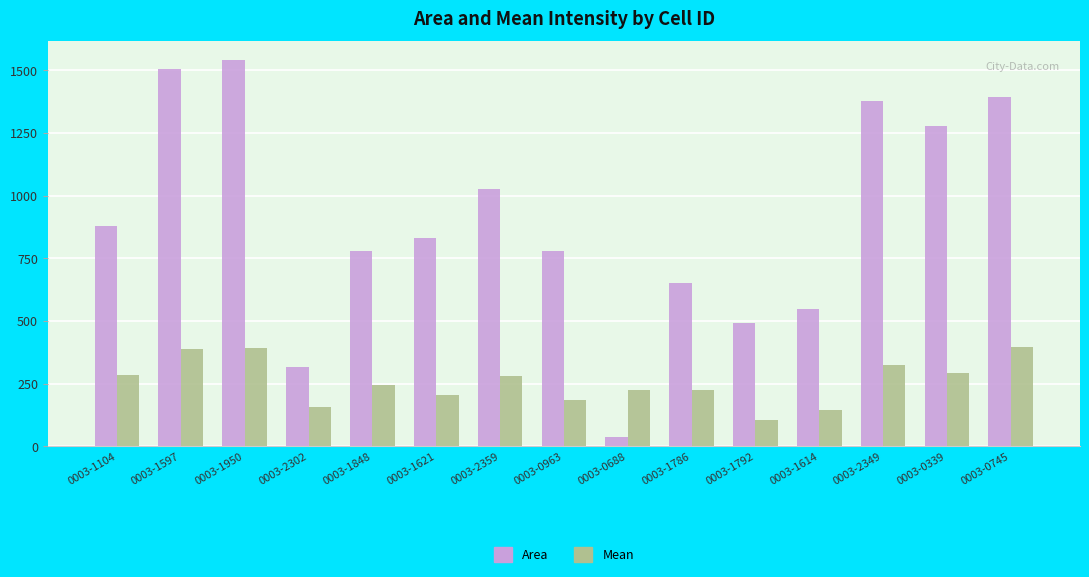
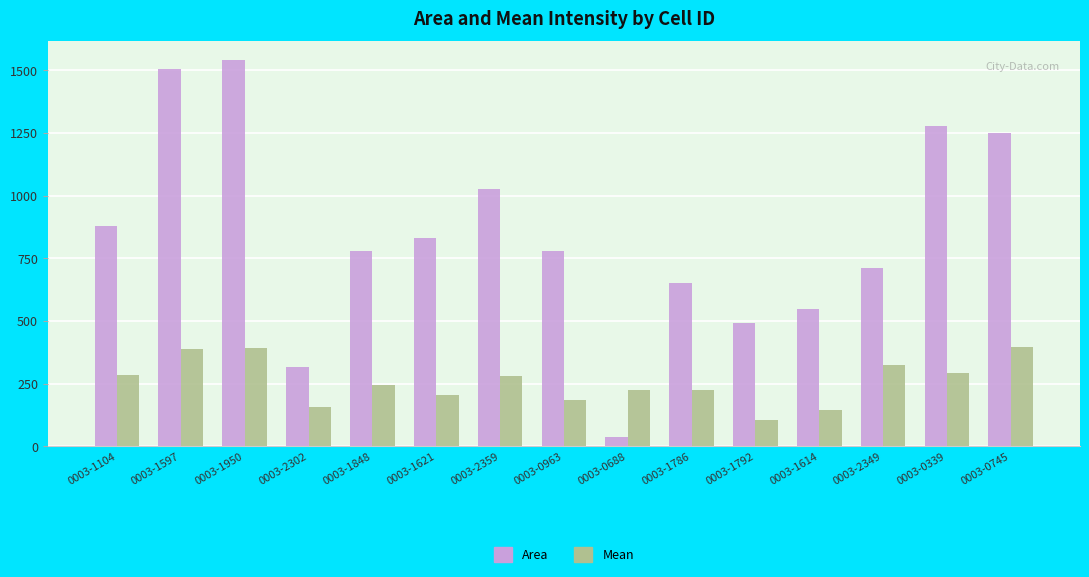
Area, 0003-2349: 1380 -> 710
Area, 0003-0745: 1390 -> 1250
